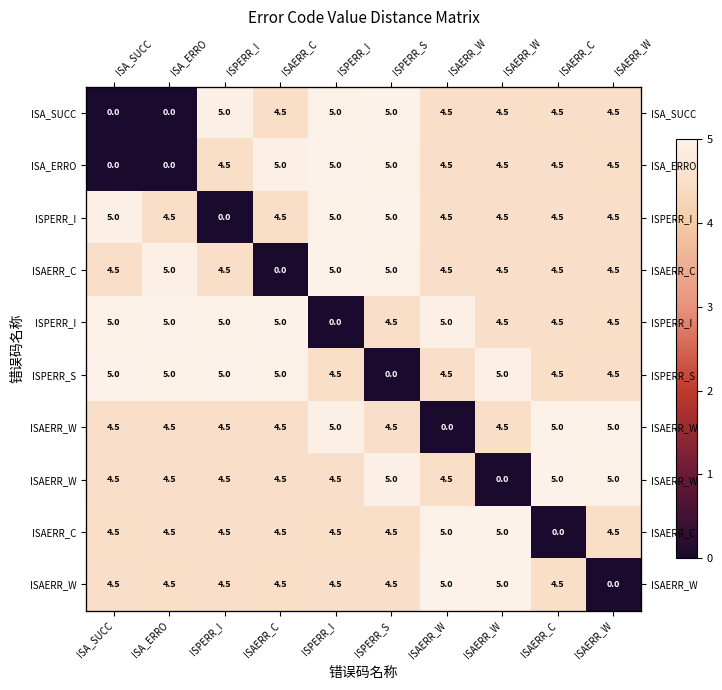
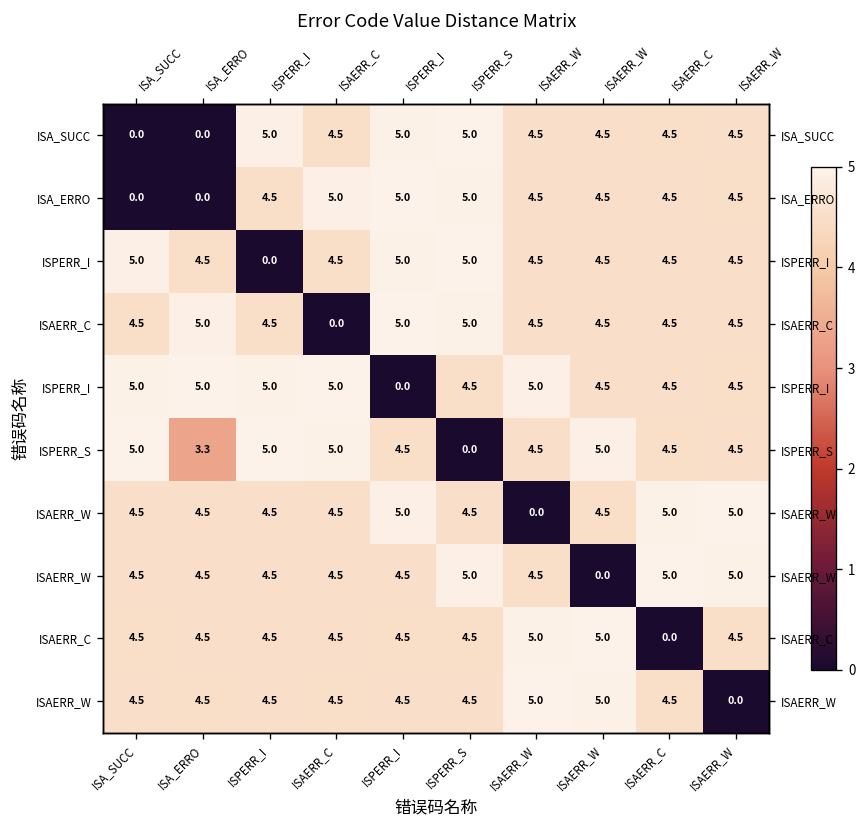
ISPERR_S, ISA_ERRO: 5.0 -> 3.3
